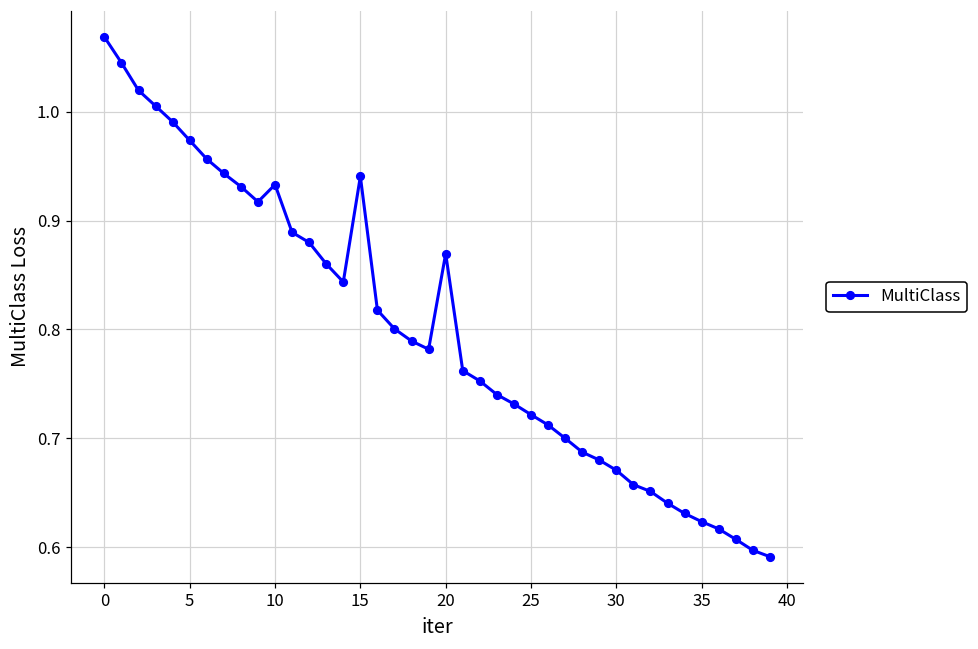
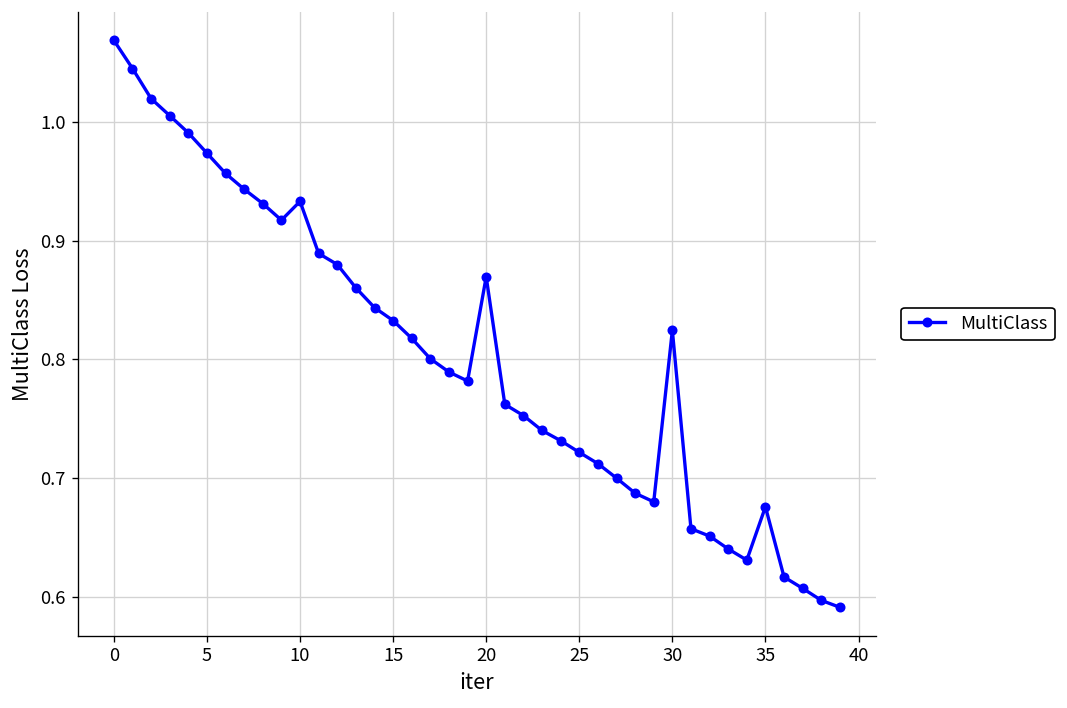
15: 0.94 -> 0.83
30: 0.67 -> 0.82
35: 0.62 -> 0.68
